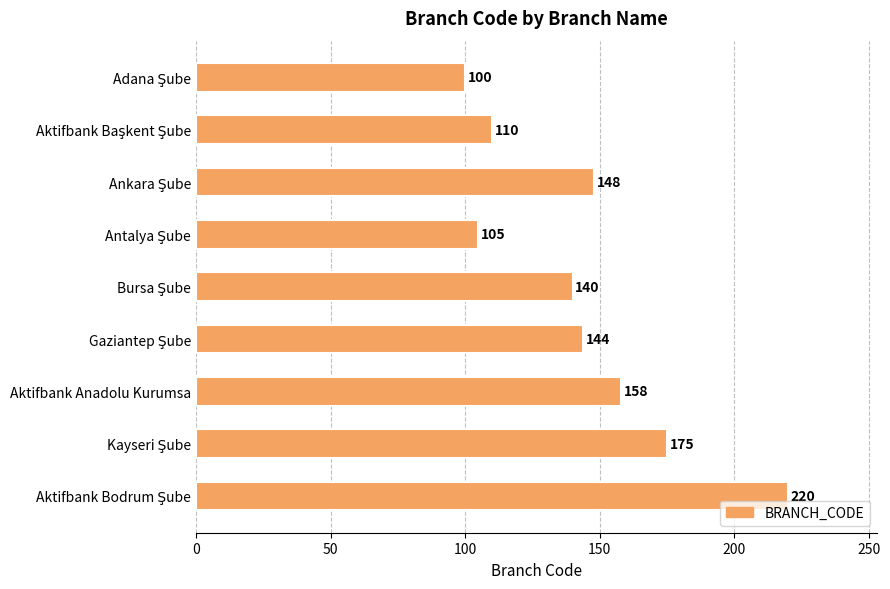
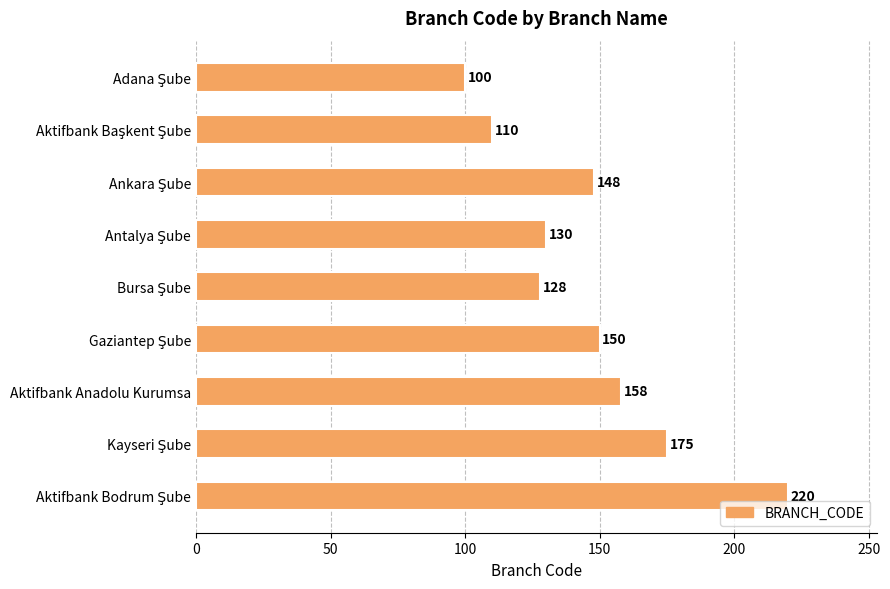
Antalya Şube: 105 -> 130
Bursa Şube: 140 -> 128
Gaziantep Şube: 144 -> 150
